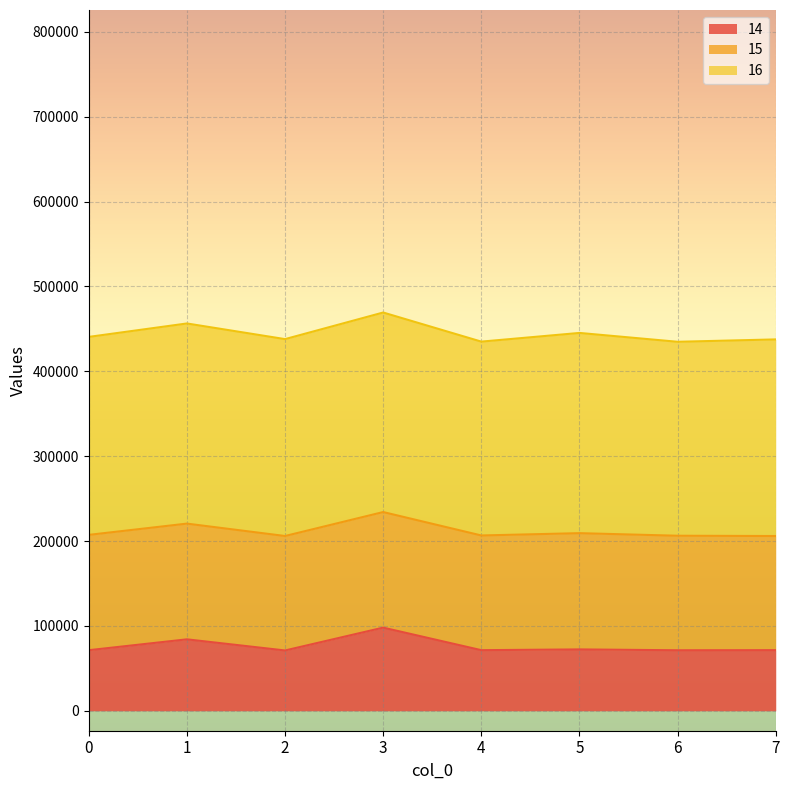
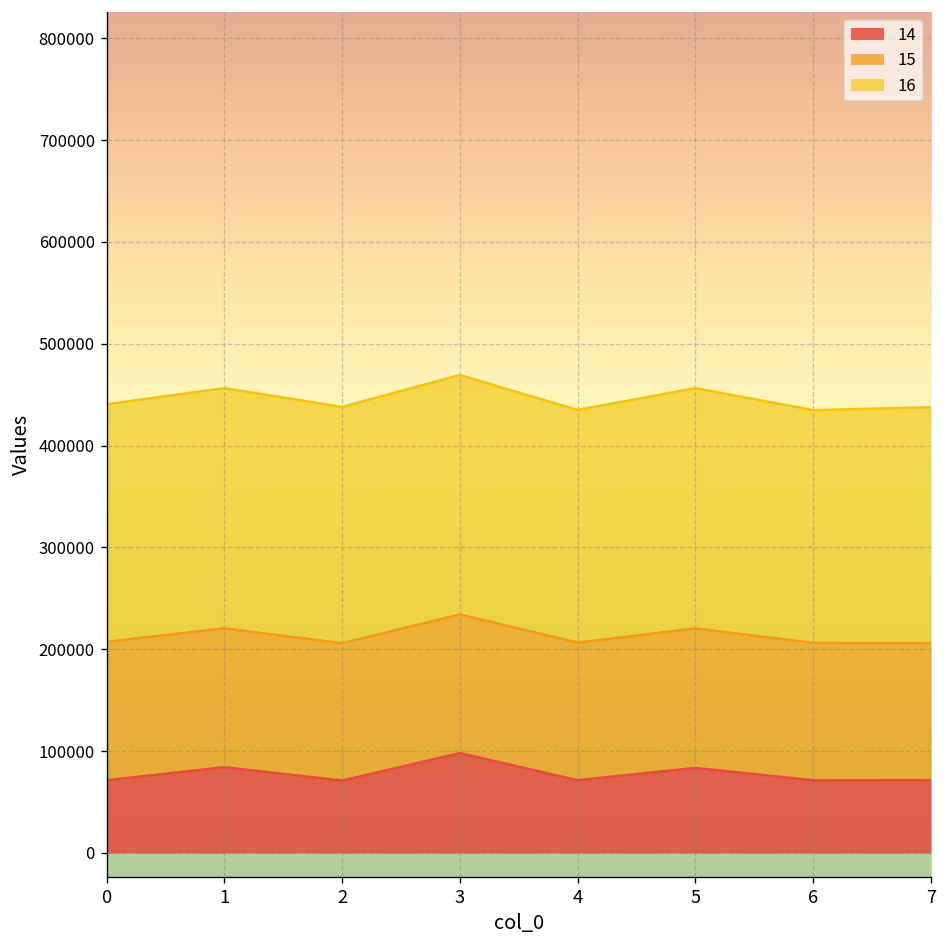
14, 5: 70000 -> 80000
